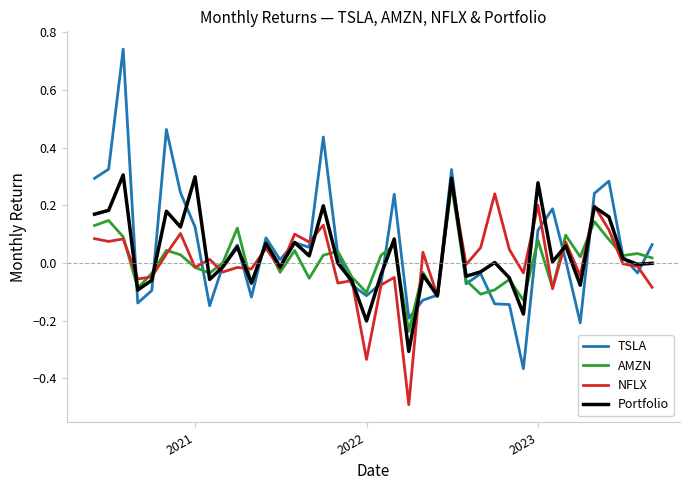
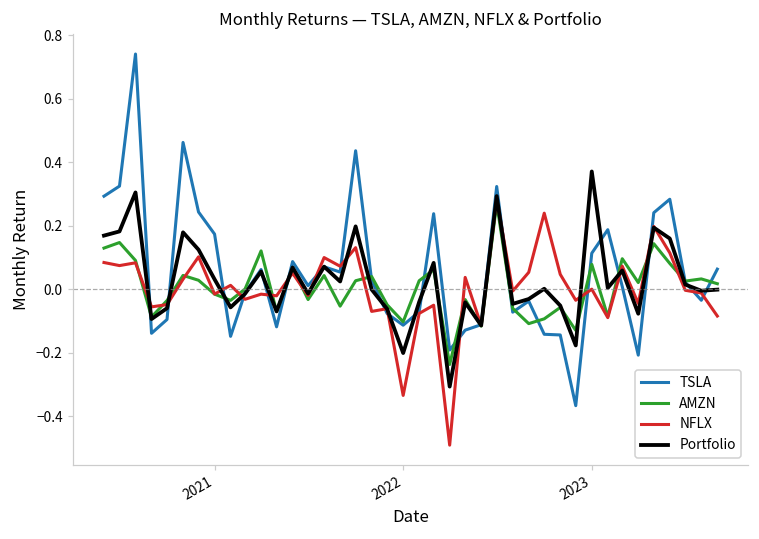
TSLA, 2021: 0.12 -> 0.17
Portfolio, 2021: 0.30 -> 0.03
NFLX, 2023: 0.2 -> 0.0
Portfolio, 2023: 0.28 -> 0.37
